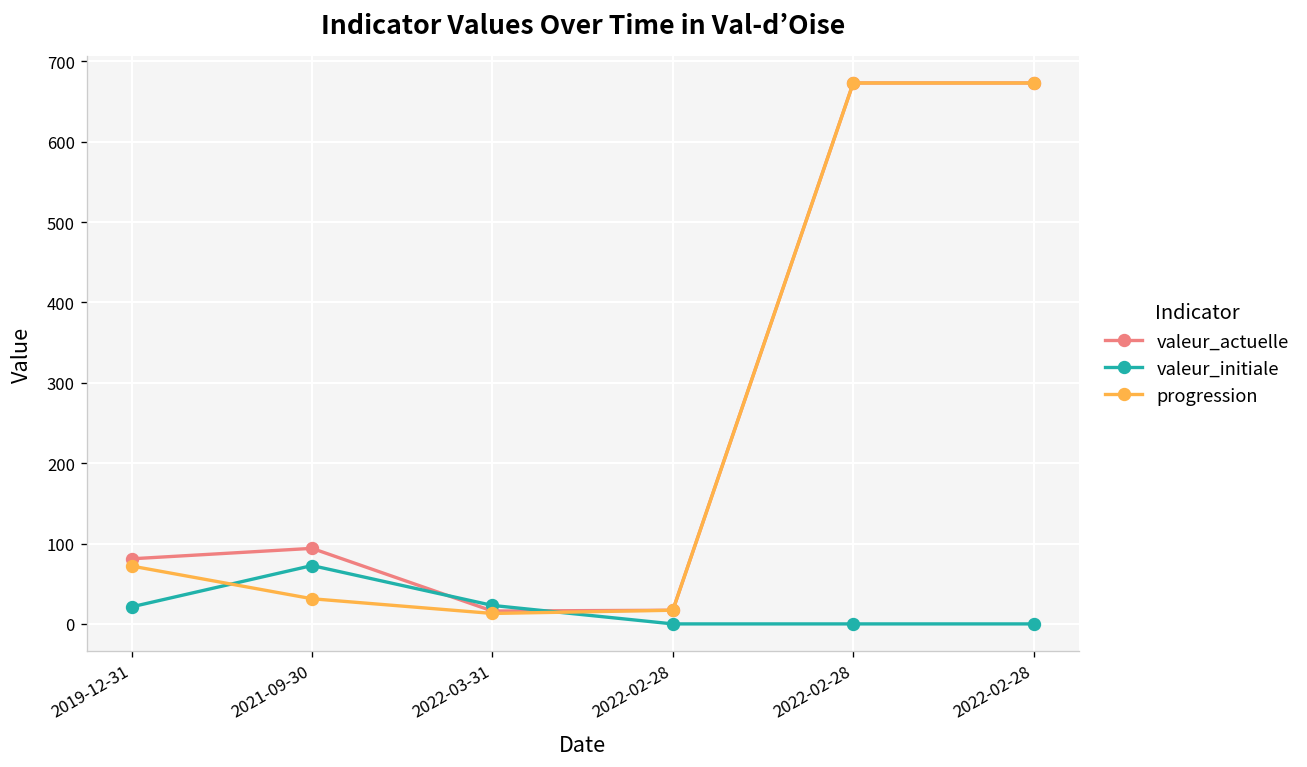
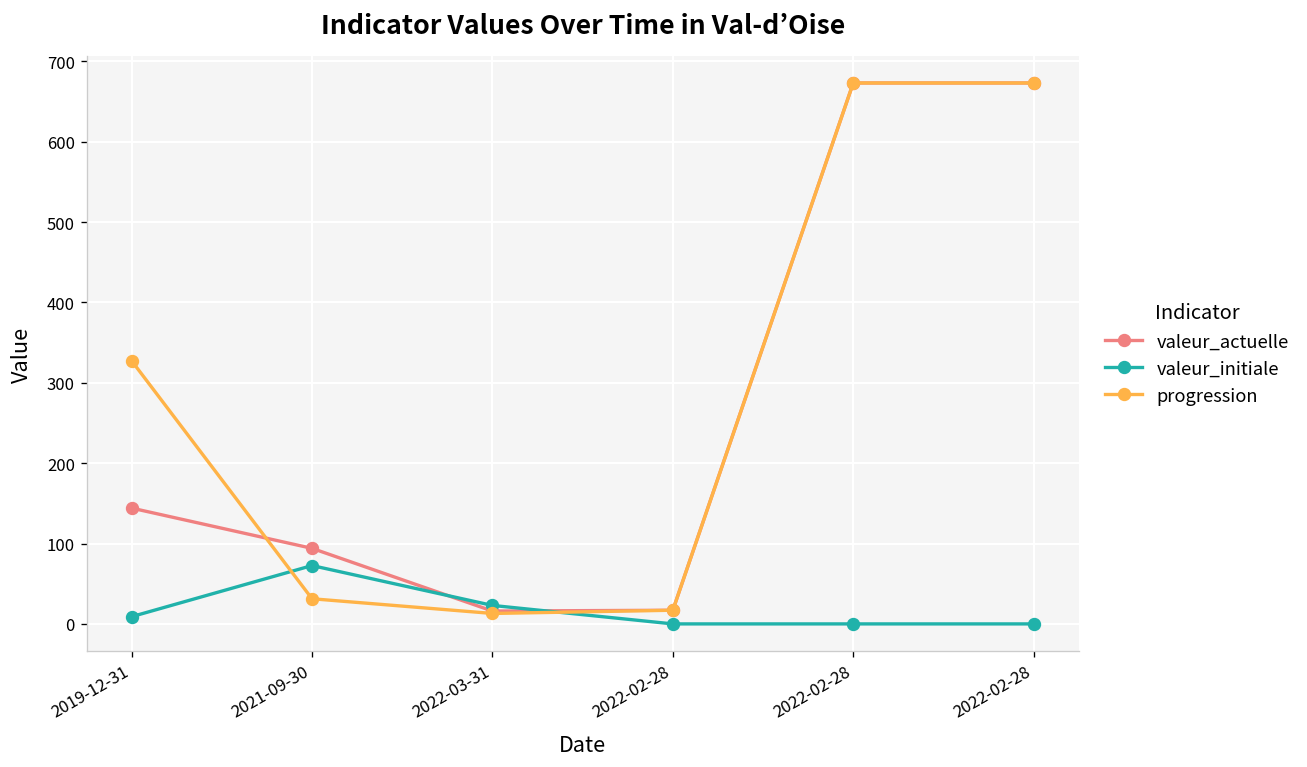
valeur_actuelle, 2019-12-31: 80 -> 140
valeur_initiale, 2019-12-31: 20 -> 10
progression, 2019-12-31: 70 -> 330
